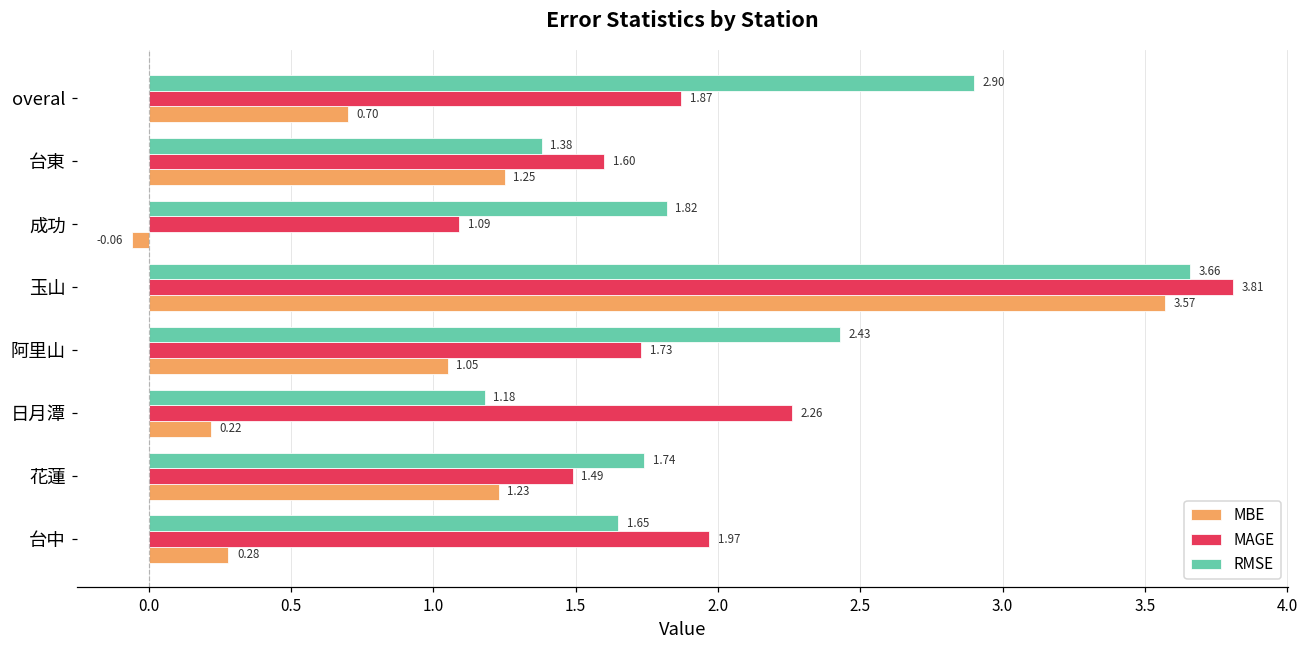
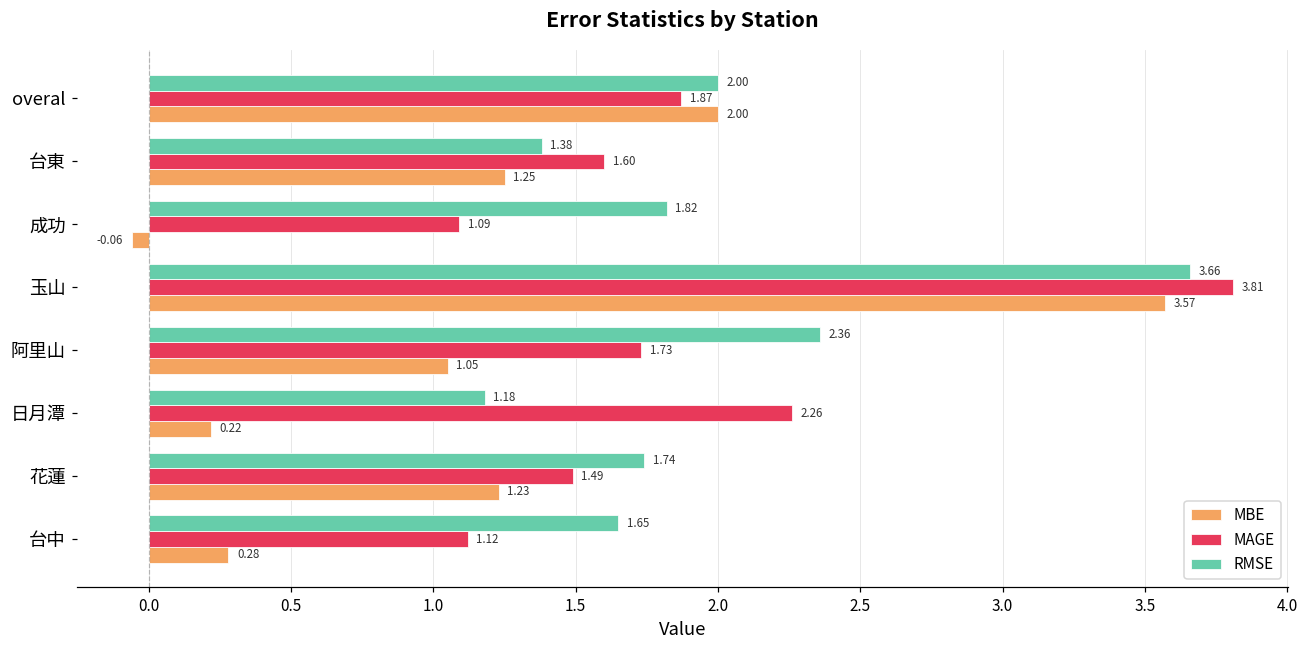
RMSE, overal: 2.90 -> 2.00
MBE, overal: 0.70 -> 2.00
RMSE, 阿里山: 2.43 -> 2.36
MAGE, 台中: 1.97 -> 1.12
